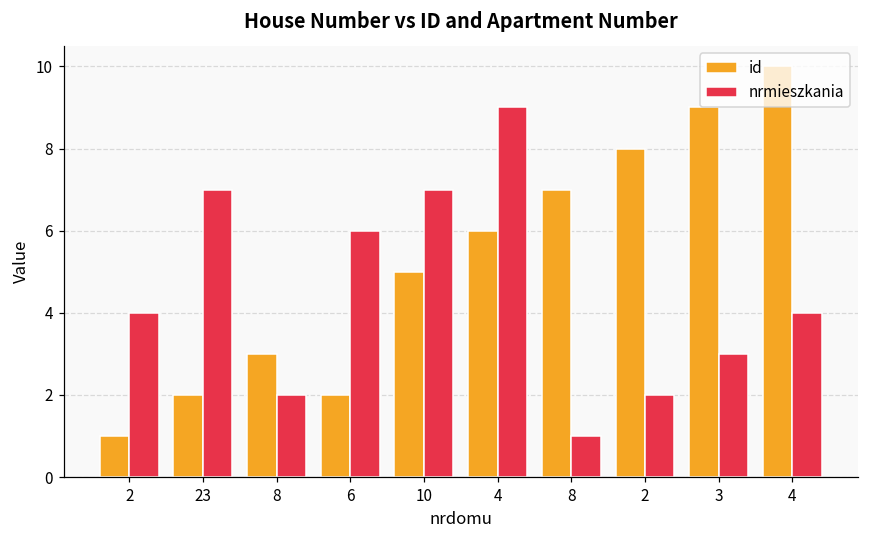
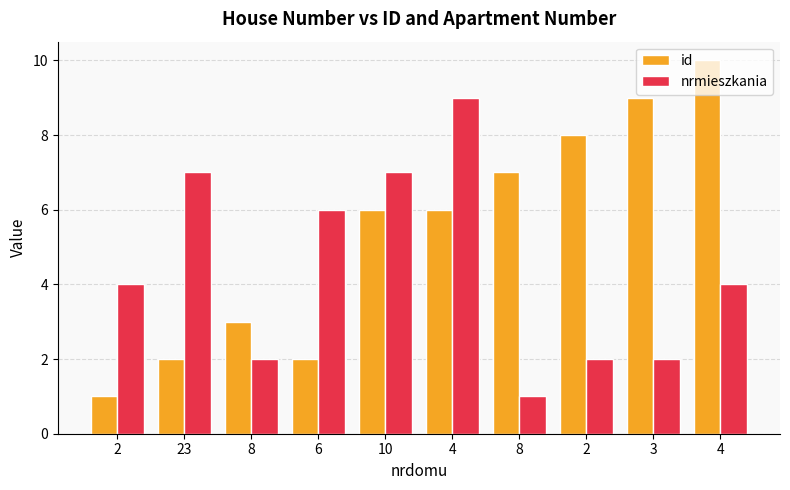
id, 10: 5 -> 6
nrmieszkania, 3: 3 -> 2
